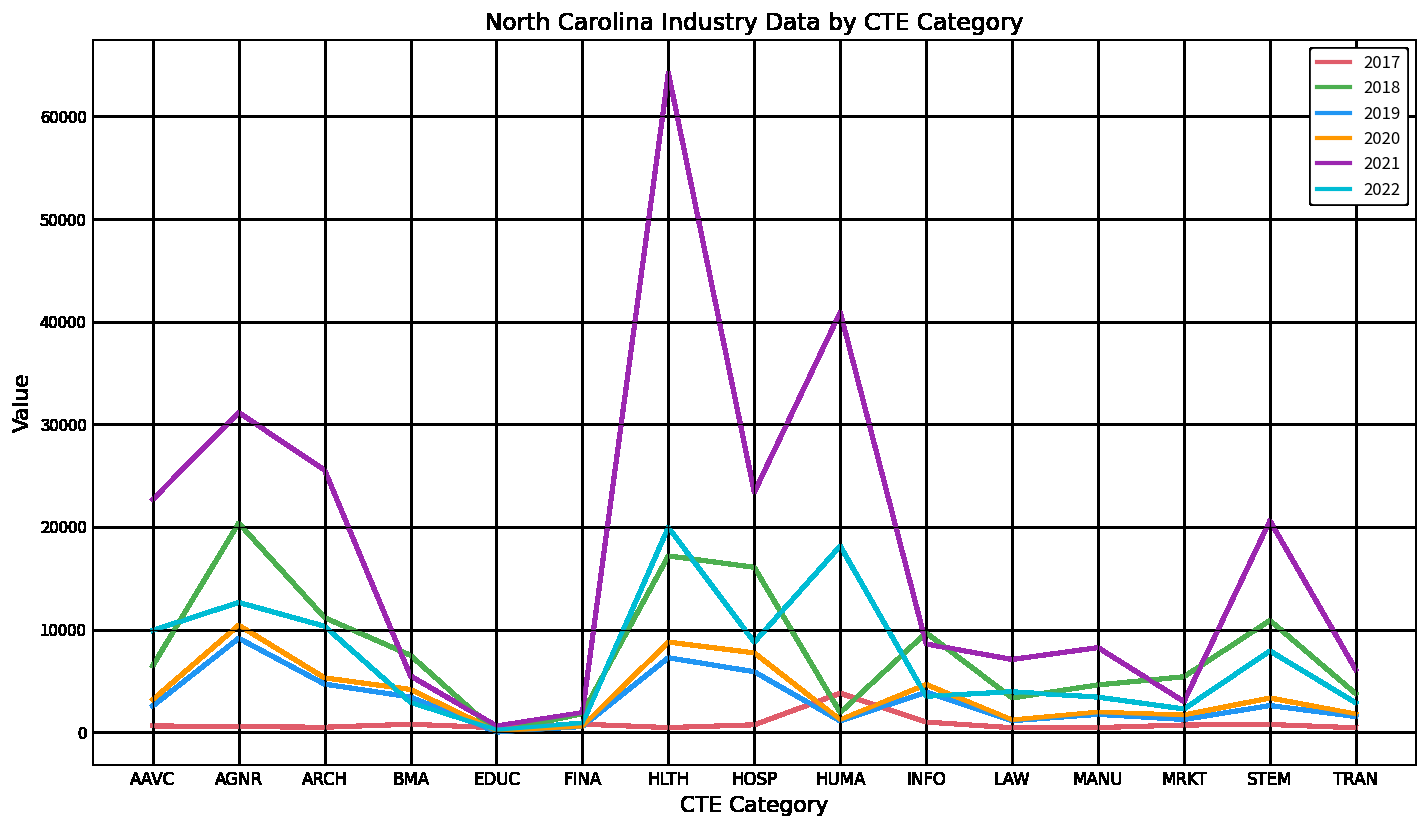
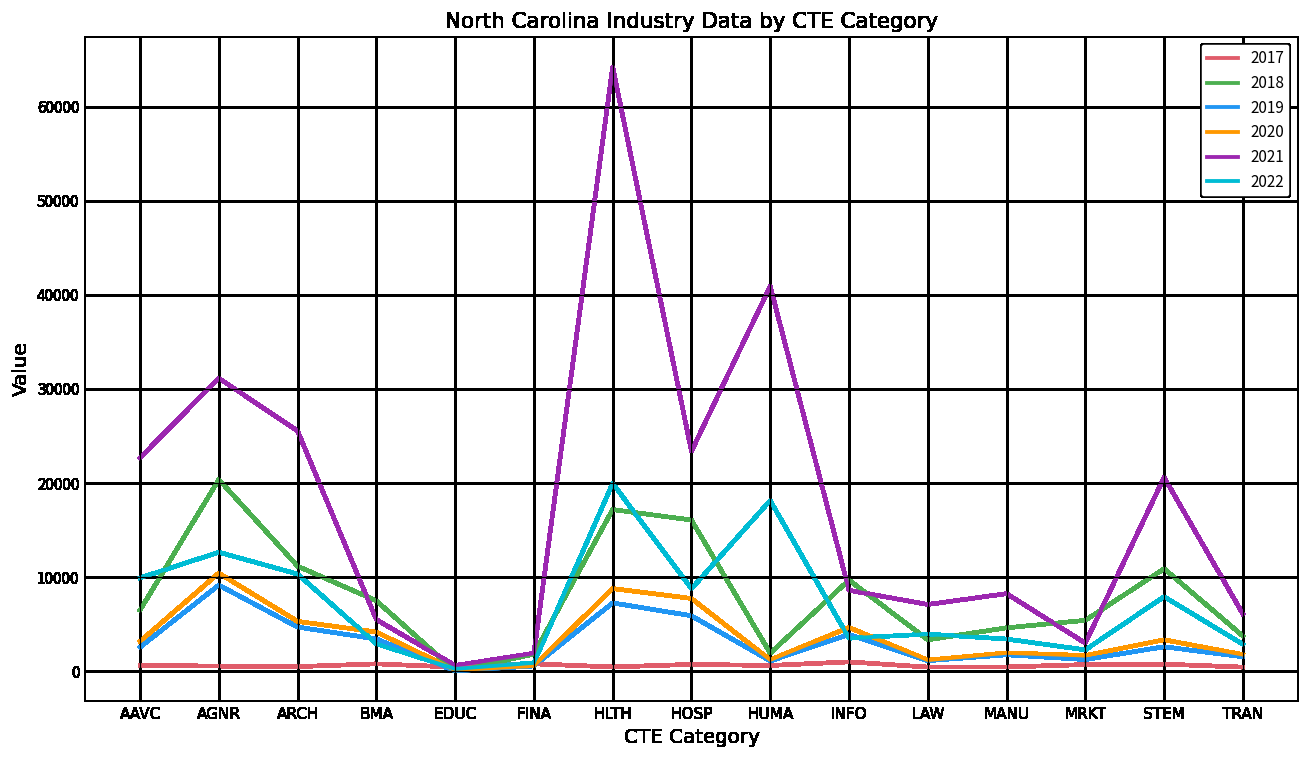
2017, HUMA: 4000 -> 1000
